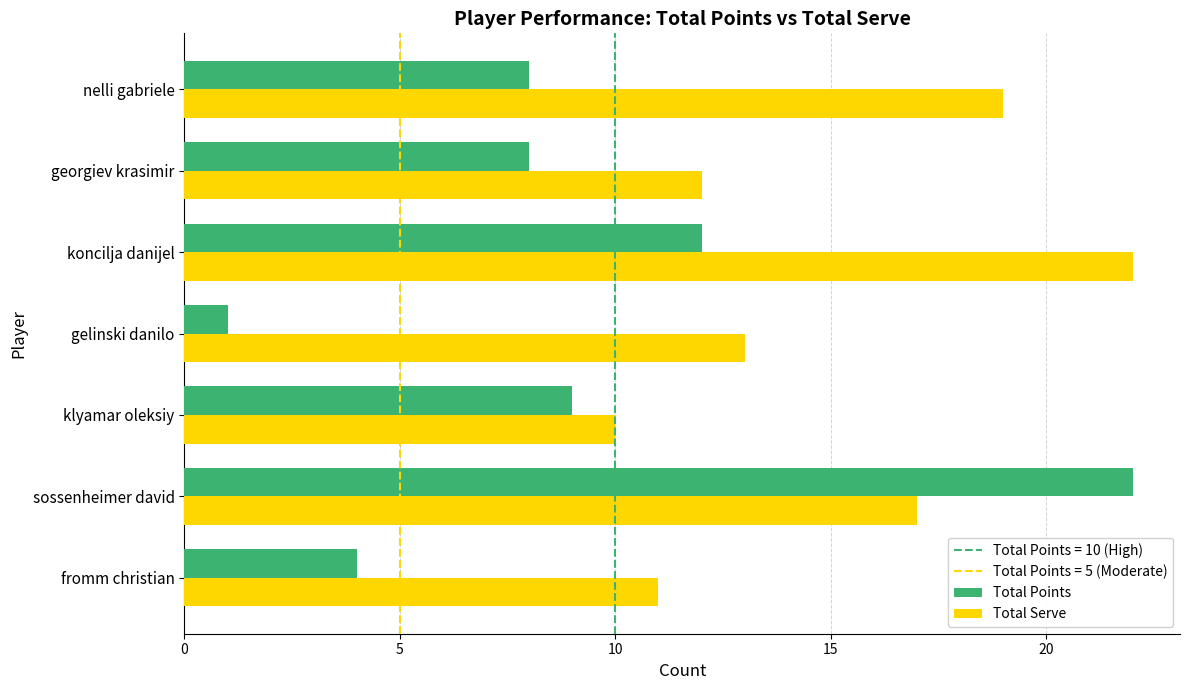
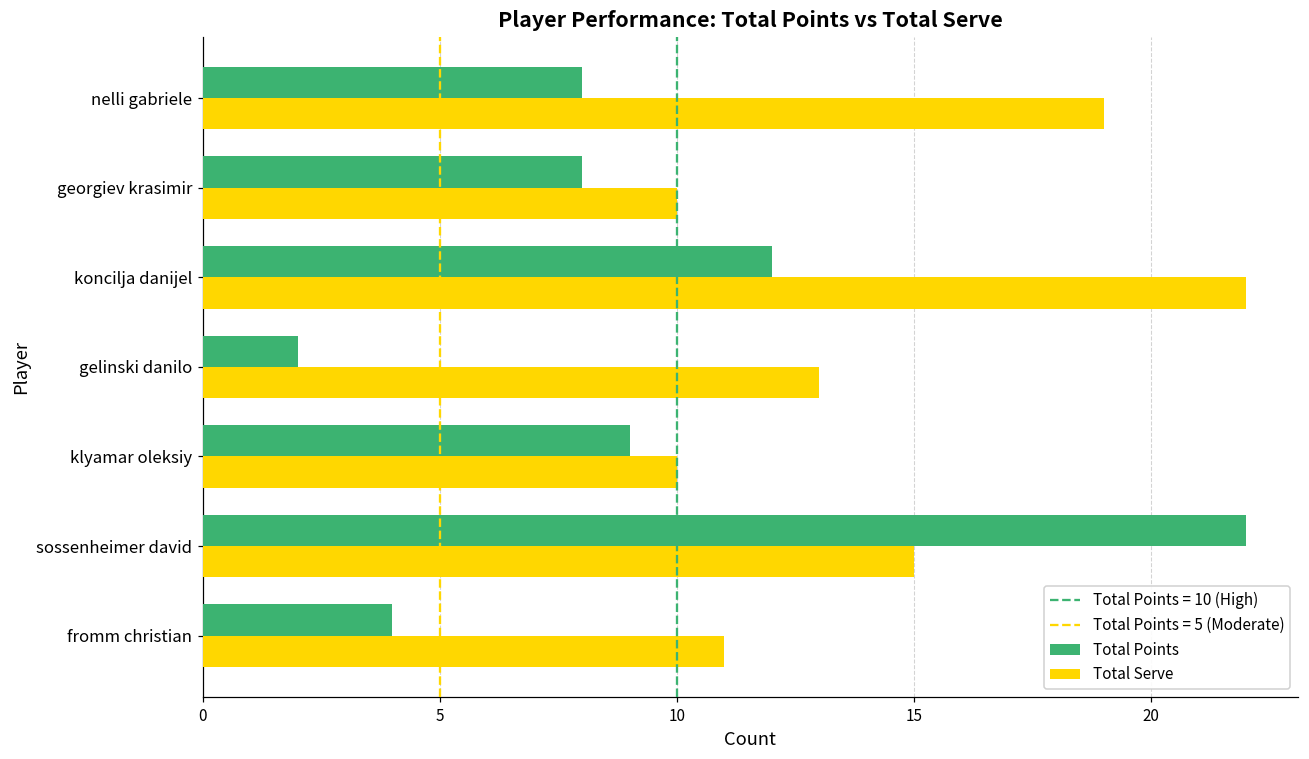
Total Serve, georgiev krasimir: 12 -> 10
Total Points, gelinski danilo: 1 -> 2
Total Serve, sossenheimer david: 17 -> 15
